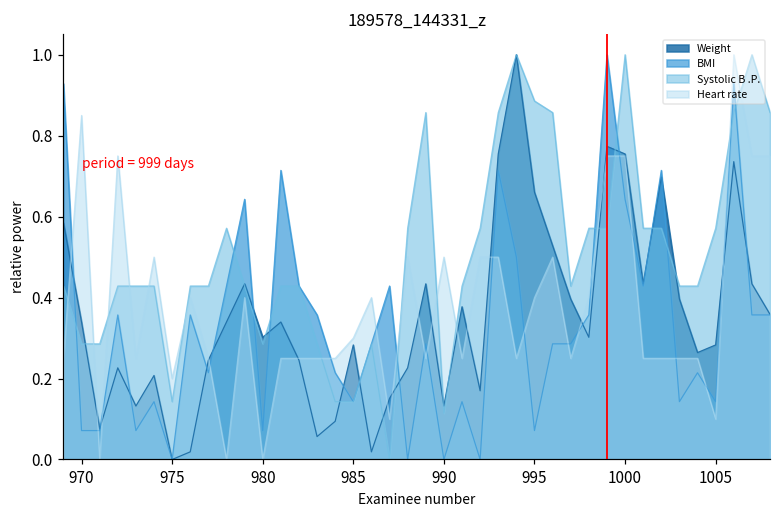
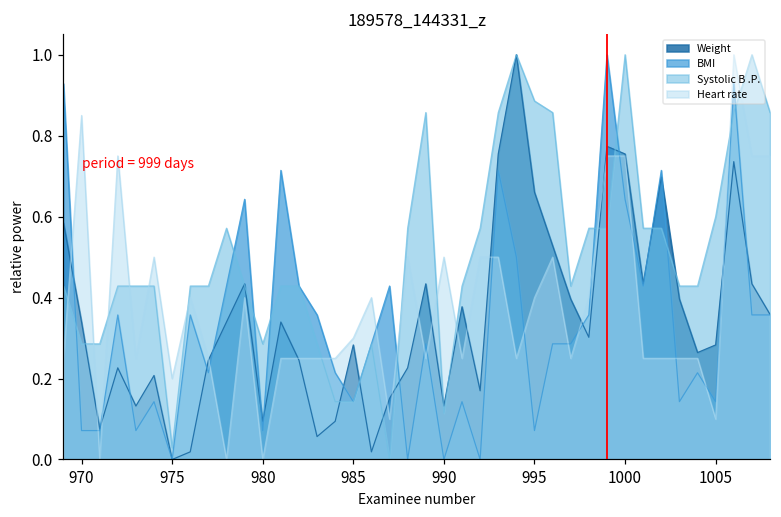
Systolic B .P., 975: 0.14 -> 0.03
Weight, 980: 0.30 -> 0.09
Systolic B .P., 1005: 0.57 -> 0.60
